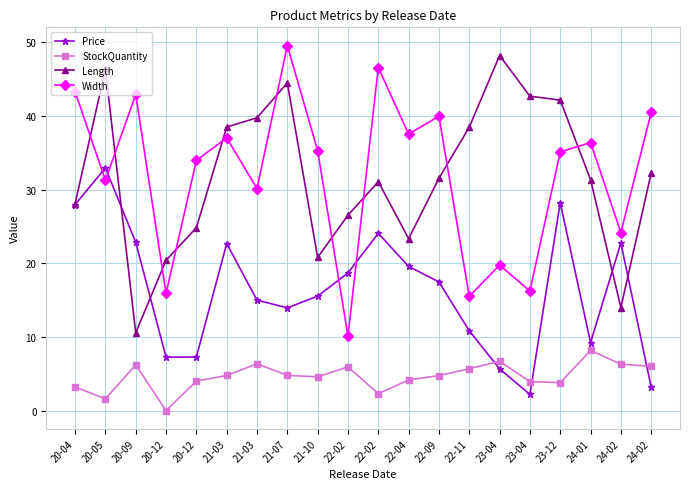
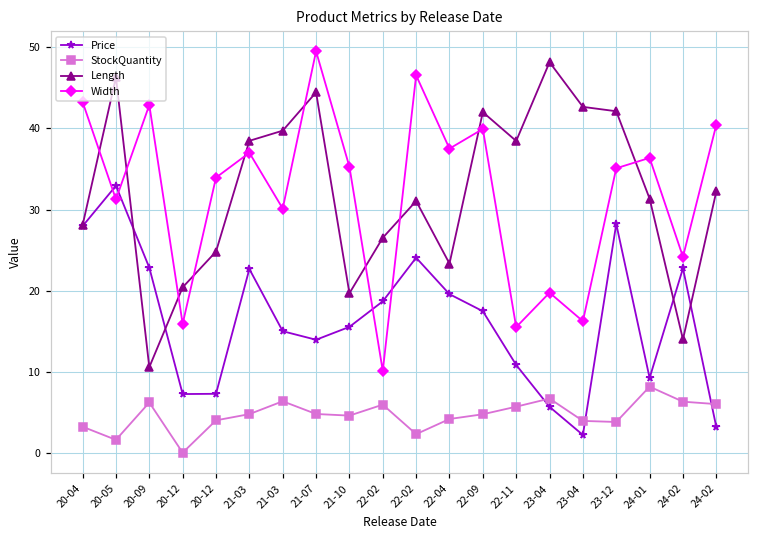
Length, 21-10: 21 -> 20
Length, 22-09: 32 -> 42
